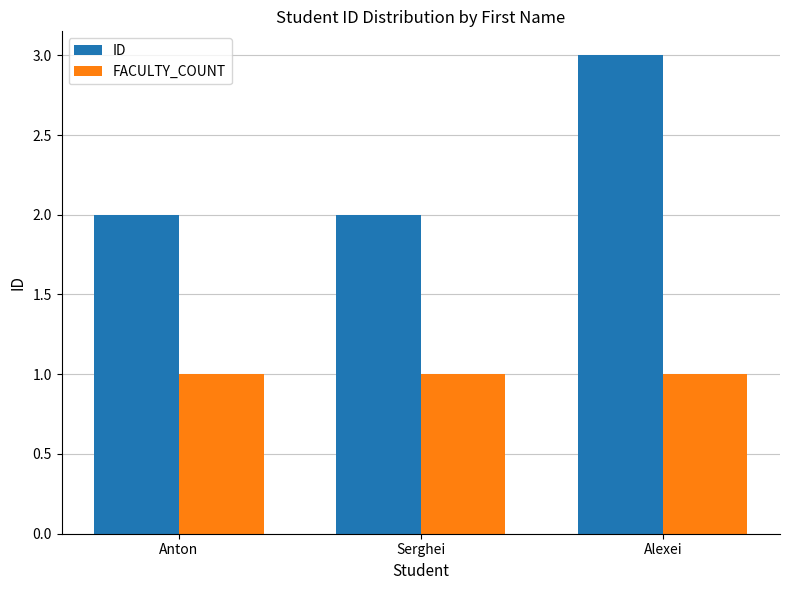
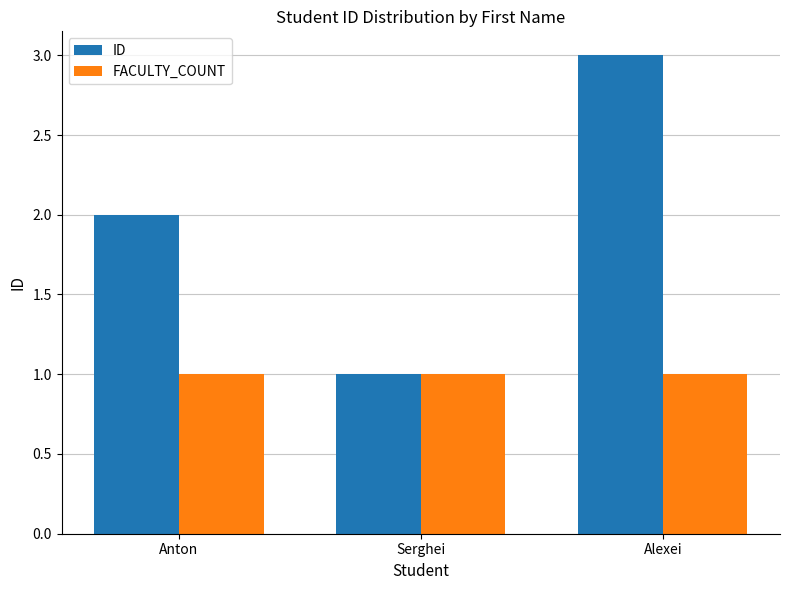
ID, Serghei: 2 -> 1
